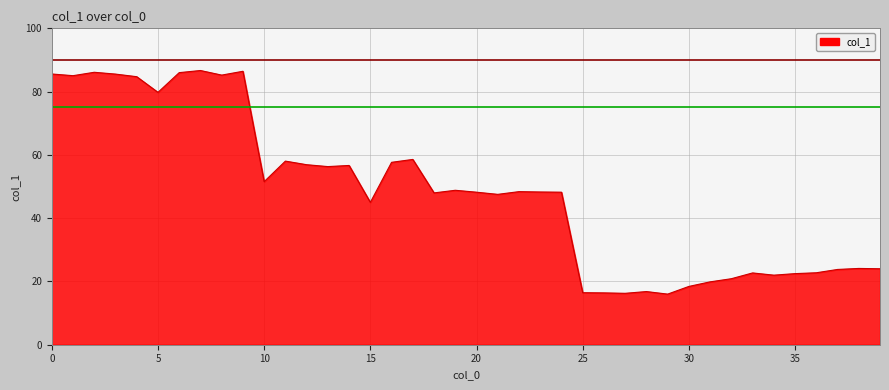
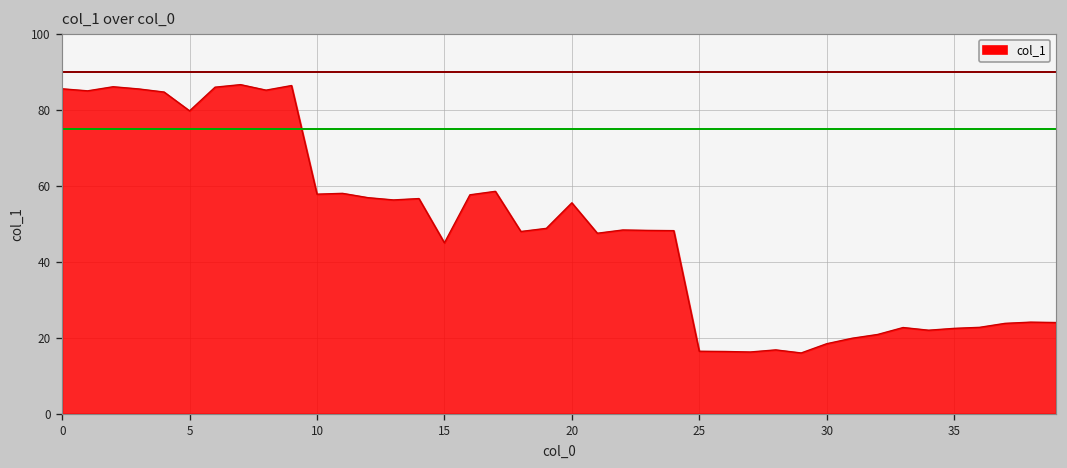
10: 52 -> 58
20: 48 -> 56
